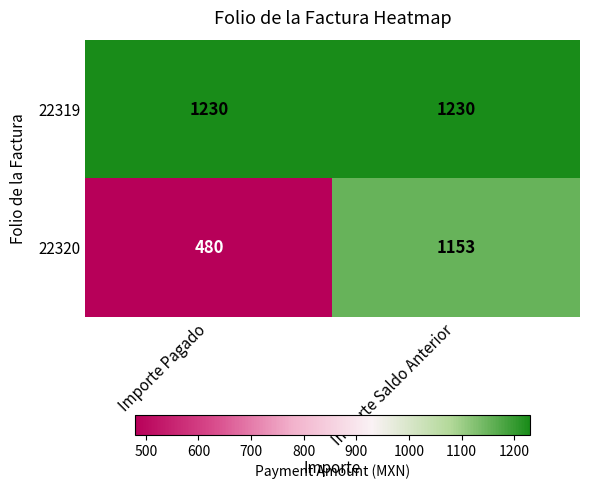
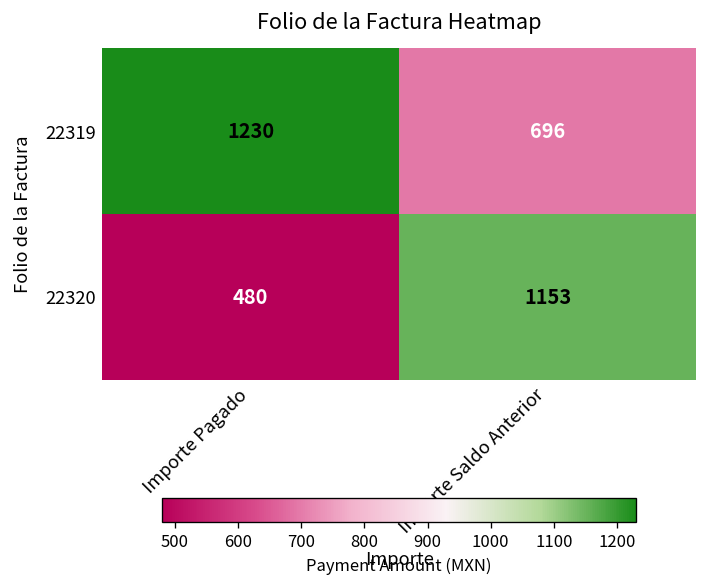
22319, Importe Saldo Anterior: 1230 -> 696
